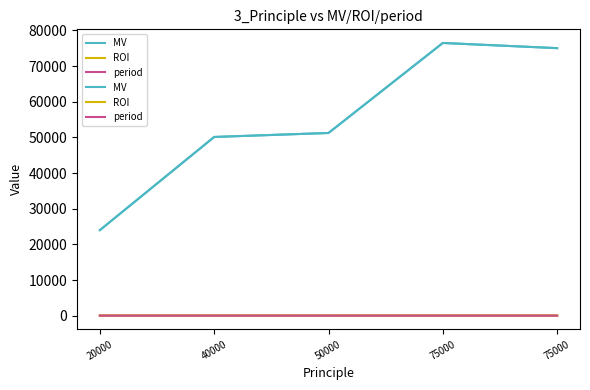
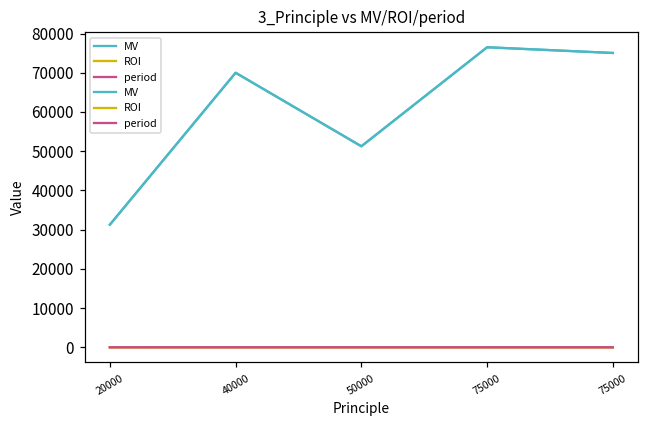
MV, 20000: 24000 -> 31000
MV, 40000: 50000 -> 70000
